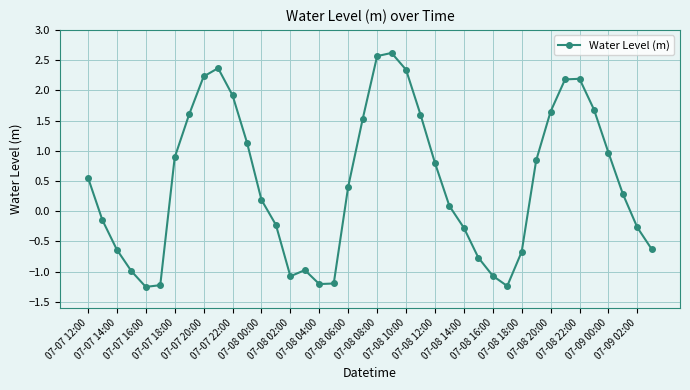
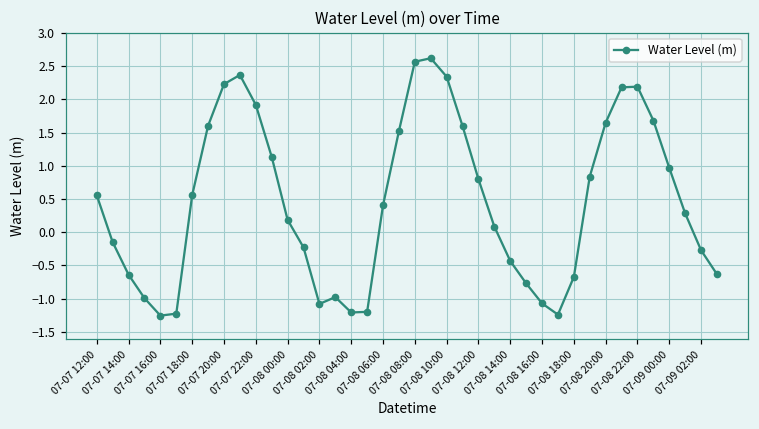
07-07 18:00: 0.9 -> 0.6
07-08 14:00: -0.3 -> -0.4
